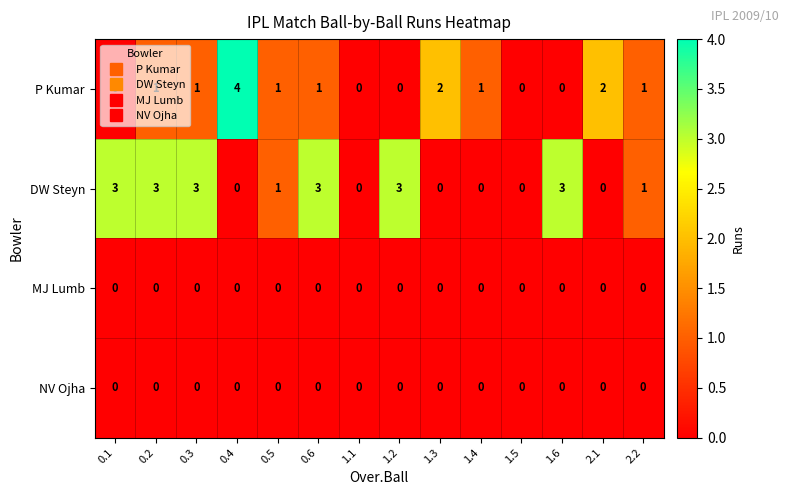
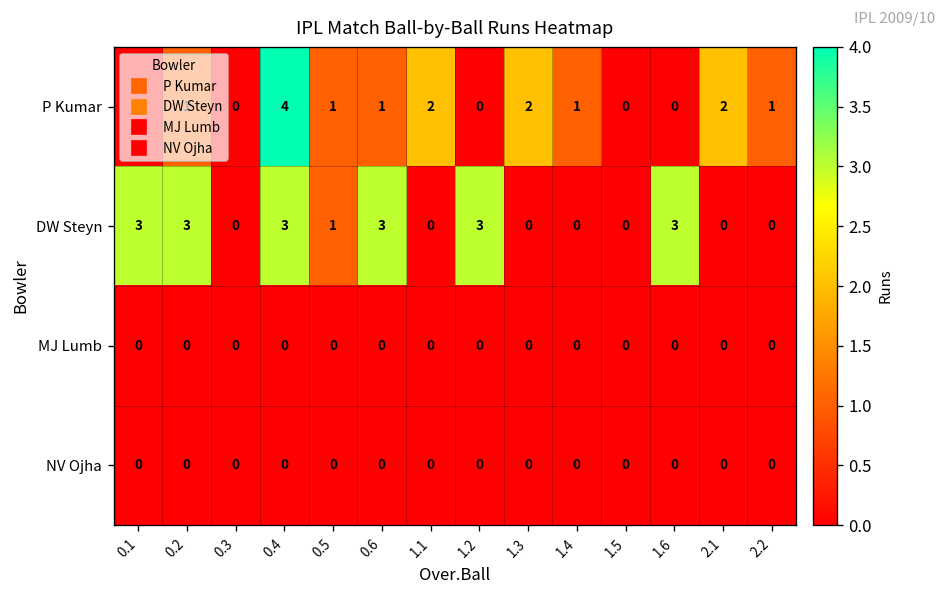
P Kumar, 0.3: 1 -> 0
P Kumar, 1.1: 0 -> 2
DW Steyn, 0.3: 3 -> 0
DW Steyn, 0.4: 0 -> 3
DW Steyn, 2.2: 1 -> 0
